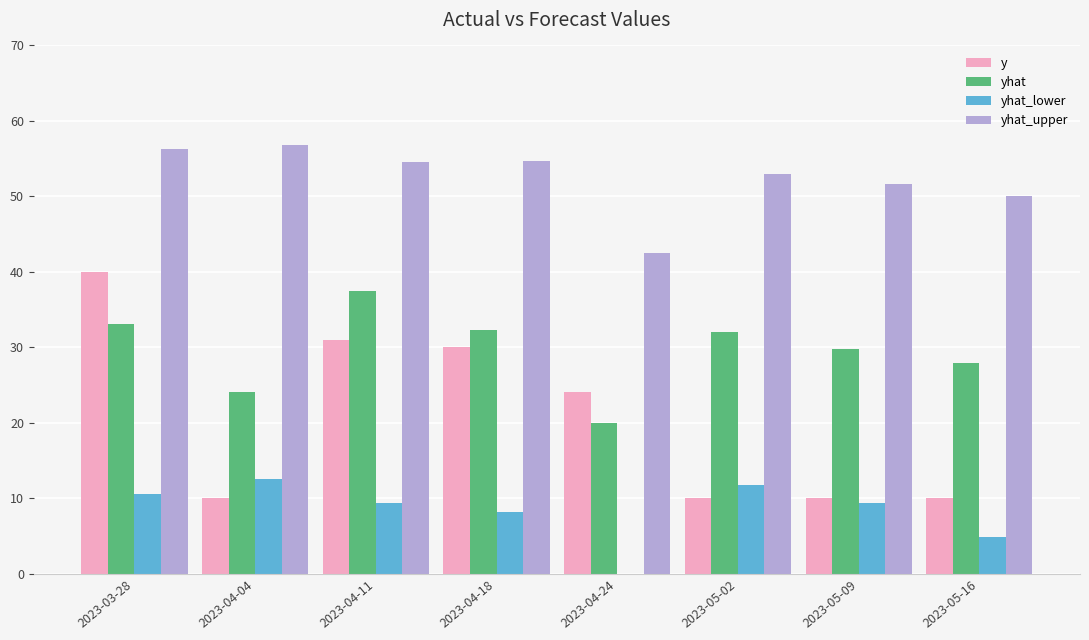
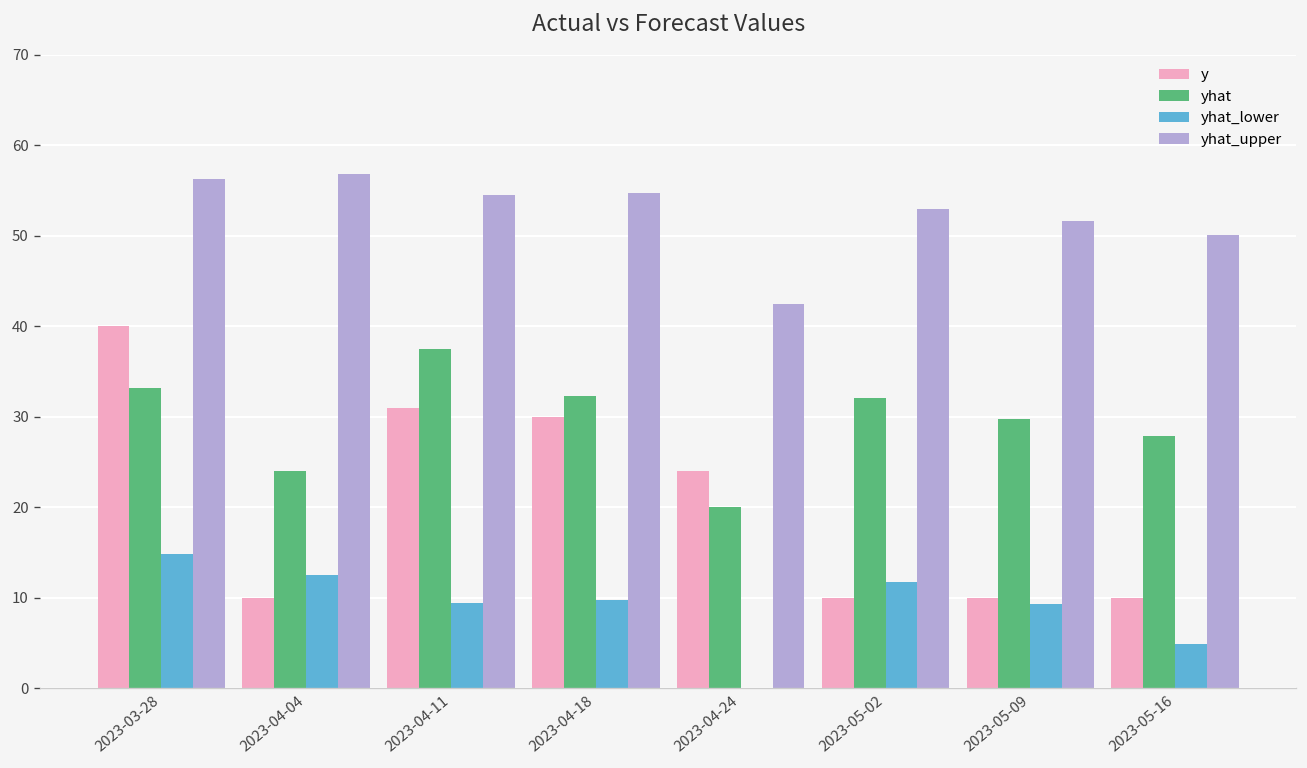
yhat_lower, 2023-03-28: 11 -> 15
yhat_lower, 2023-04-18: 8 -> 10
